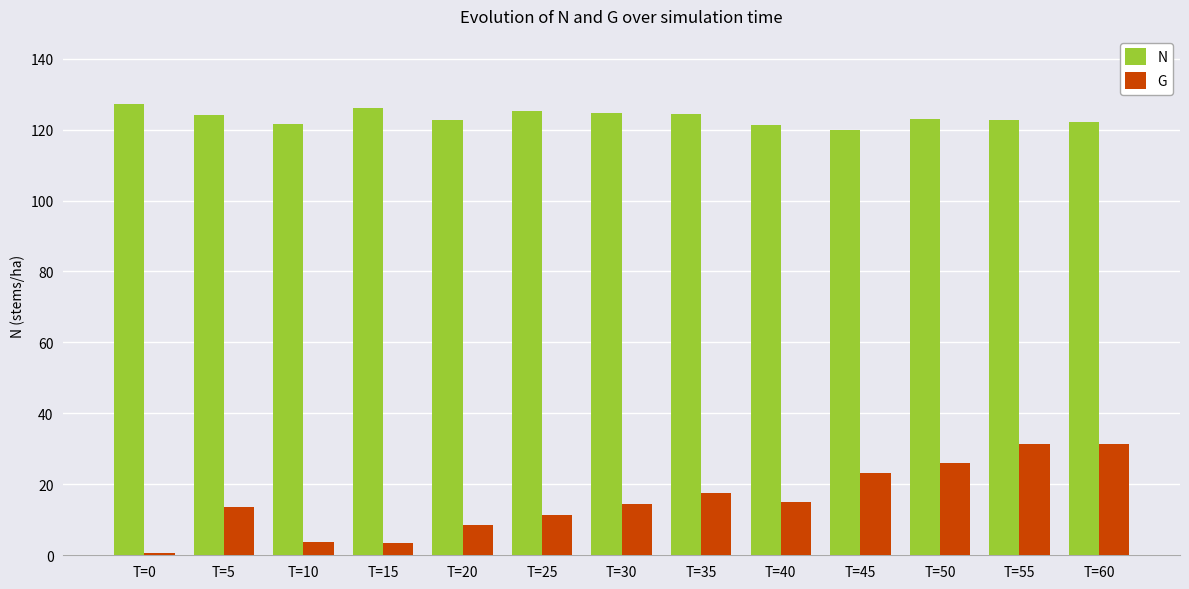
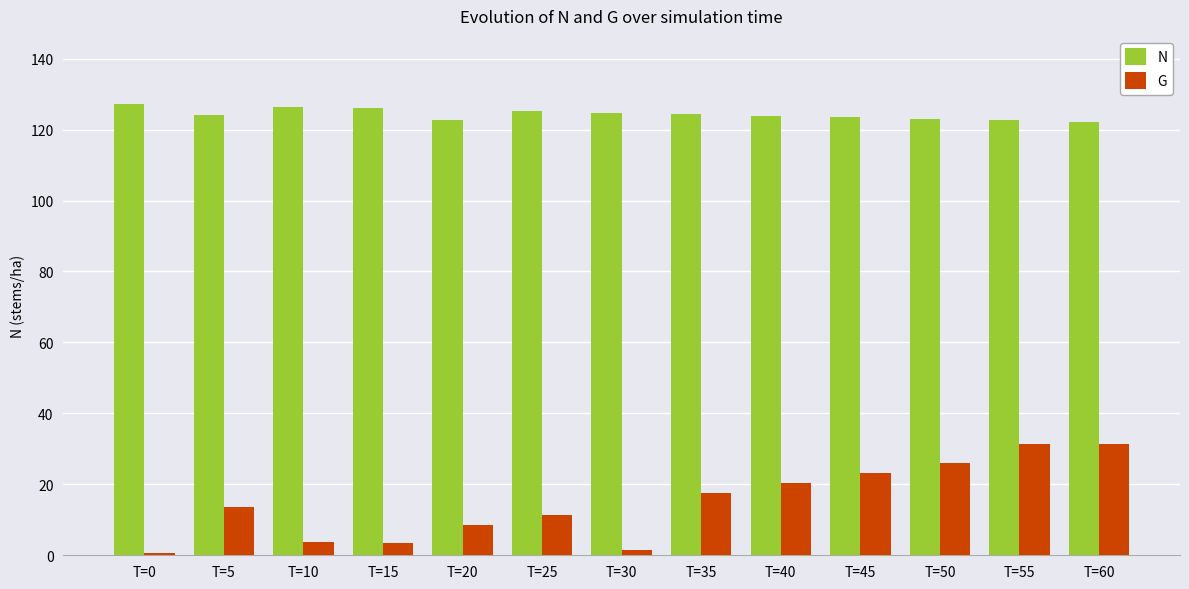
N, T=10: 122 -> 126
G, T=30: 14 -> 2
N, T=40: 121 -> 124
G, T=40: 15 -> 20
N, T=45: 120 -> 123
